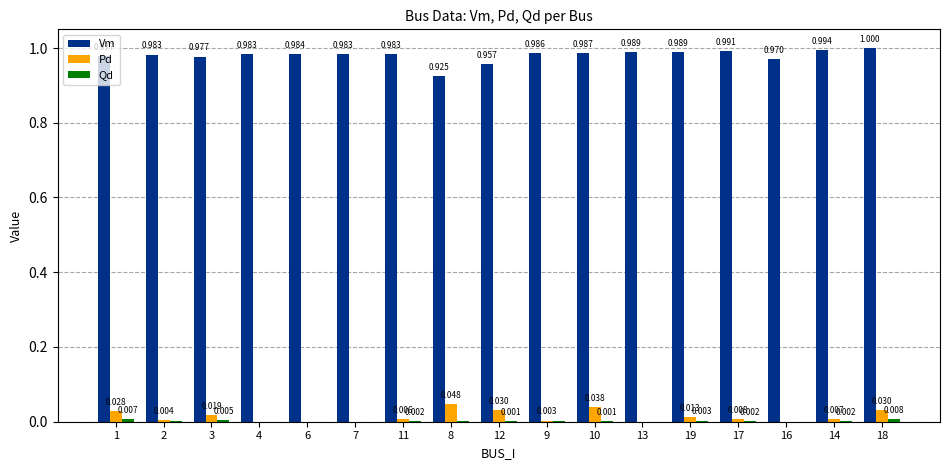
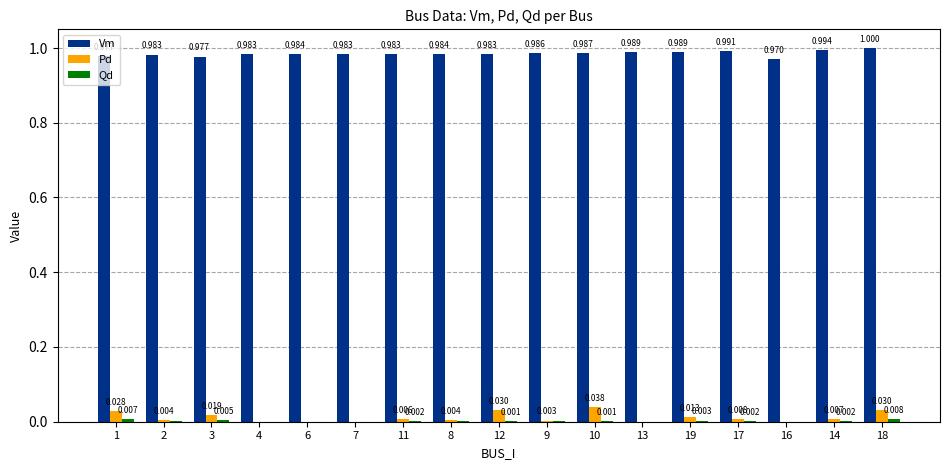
Vm, 8: 0.925 -> 0.984
Pd, 8: 0.048 -> 0.004
Vm, 12: 0.957 -> 0.983
